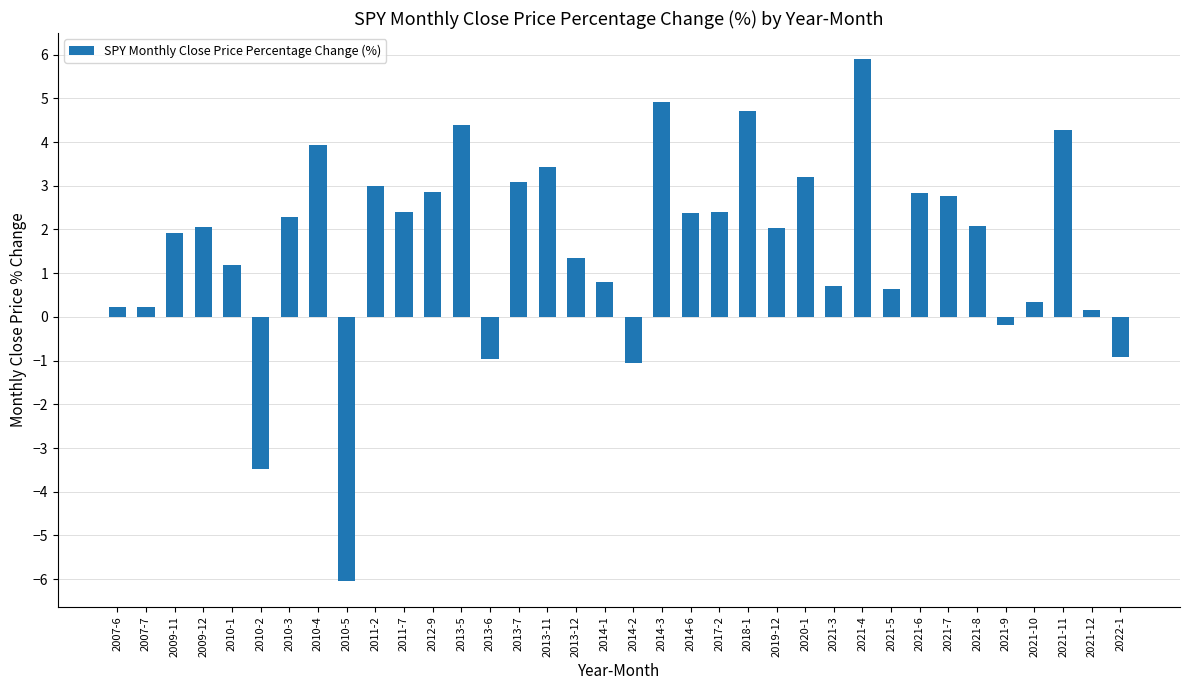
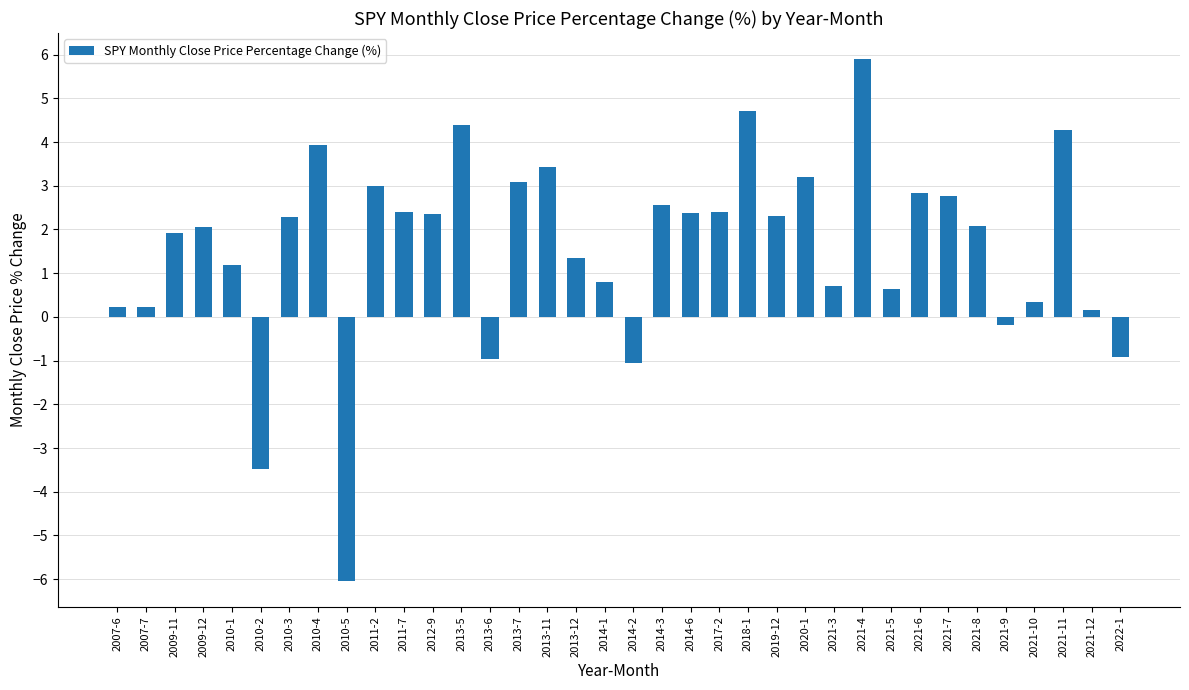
2012-9: 2.8 -> 2.3
2014-3: 4.9 -> 2.6
2019-12: 2.0 -> 2.3
